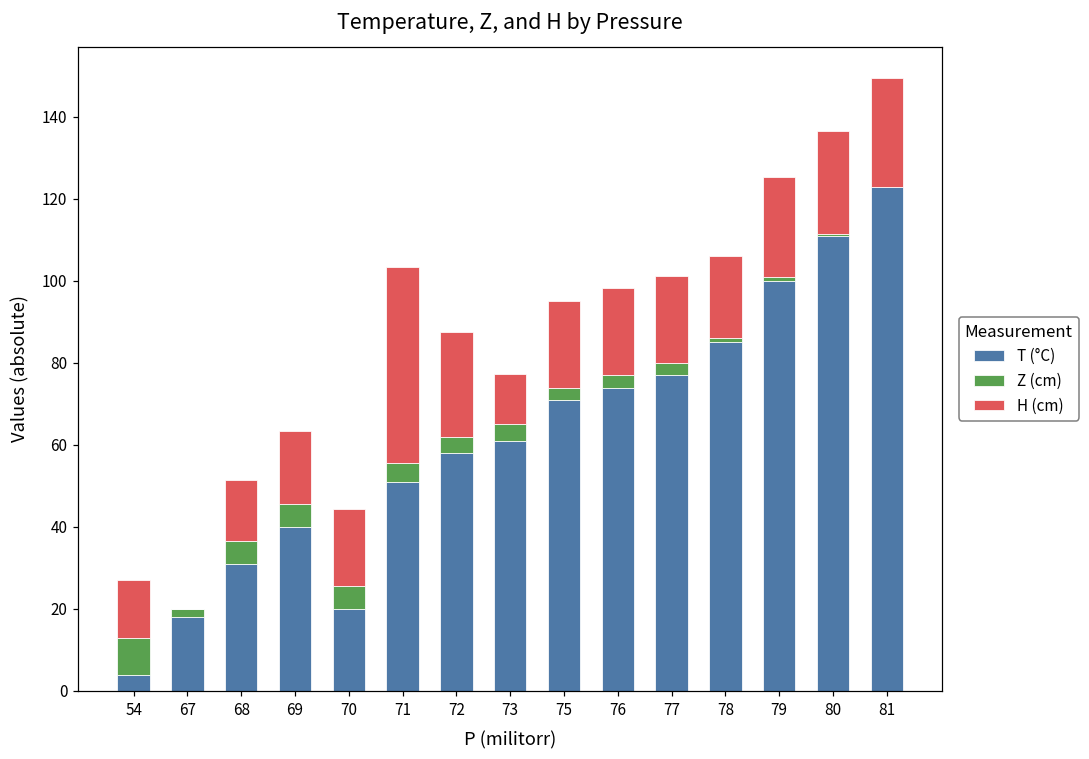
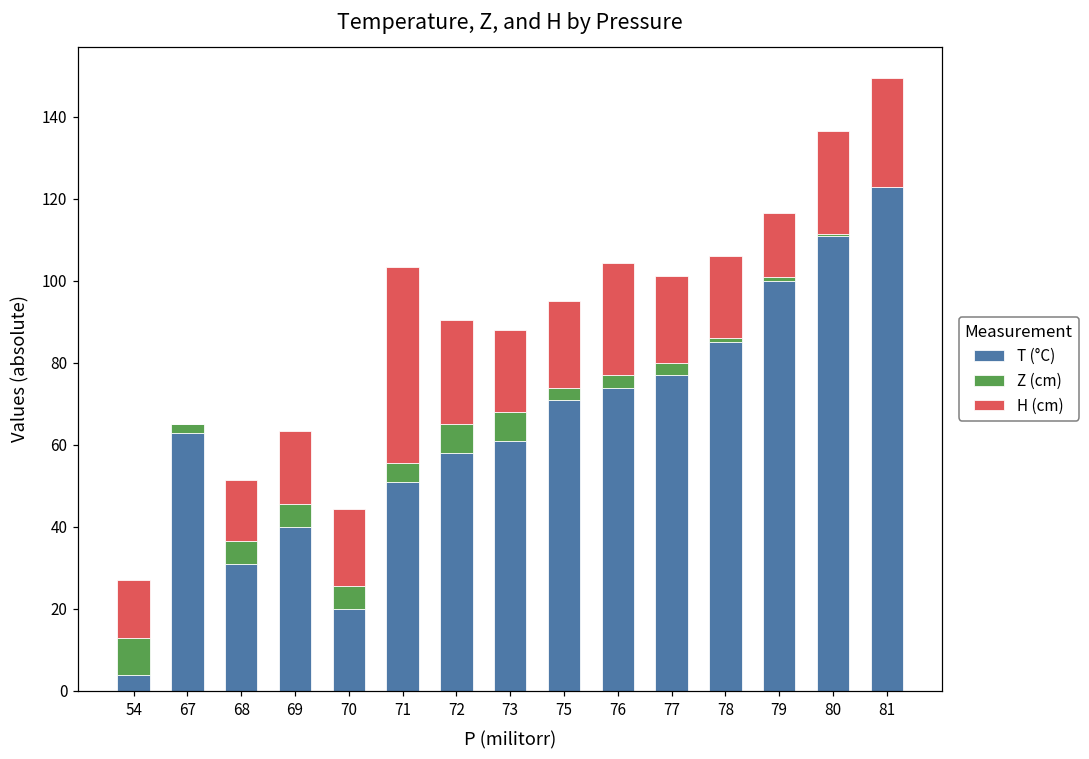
T (°C), 67: 18 -> 63
Z (cm), 72: 4 -> 7
Z (cm), 73: 4 -> 7
H (cm), 73: 12 -> 20
H (cm), 76: 21 -> 27
H (cm), 79: 24 -> 16
